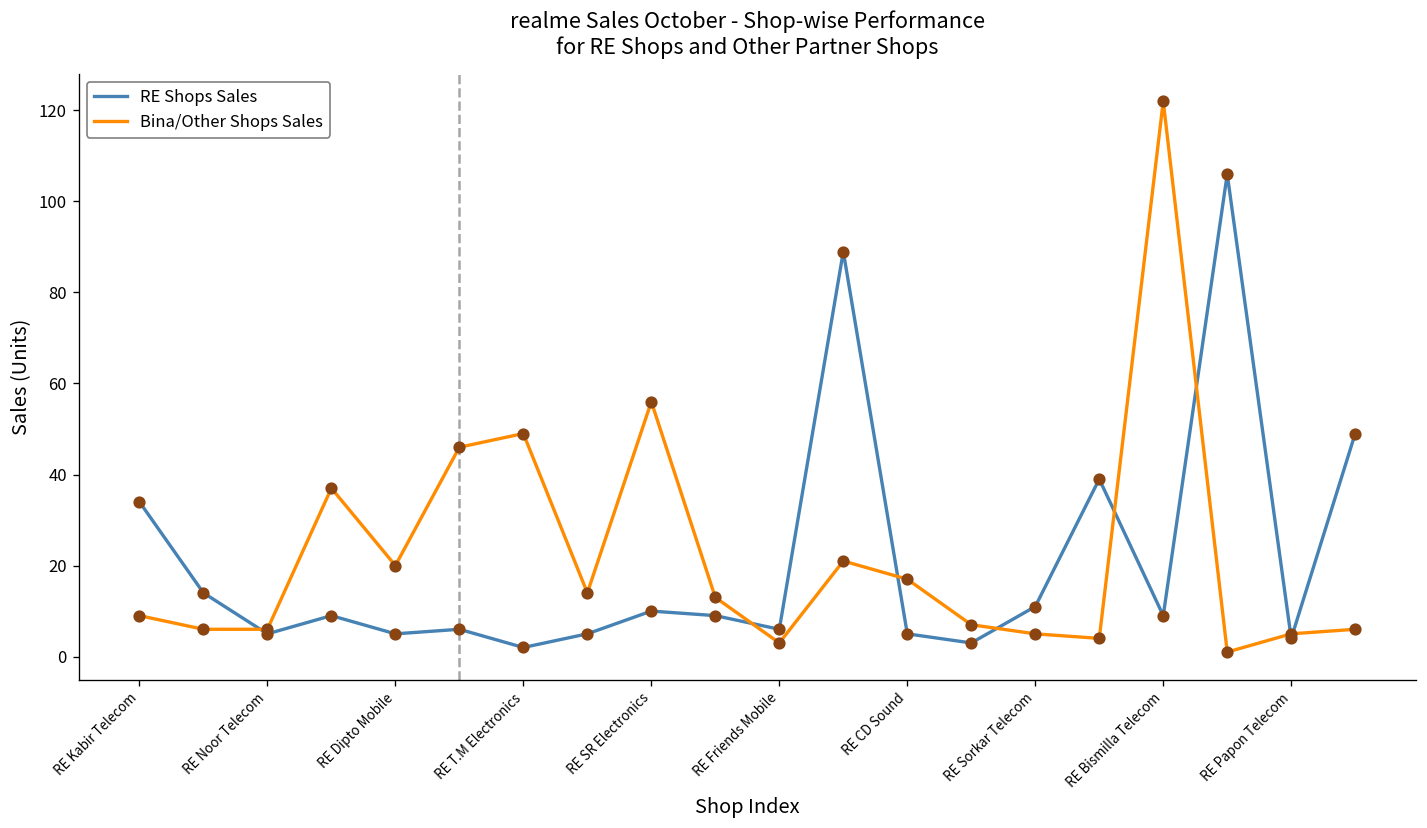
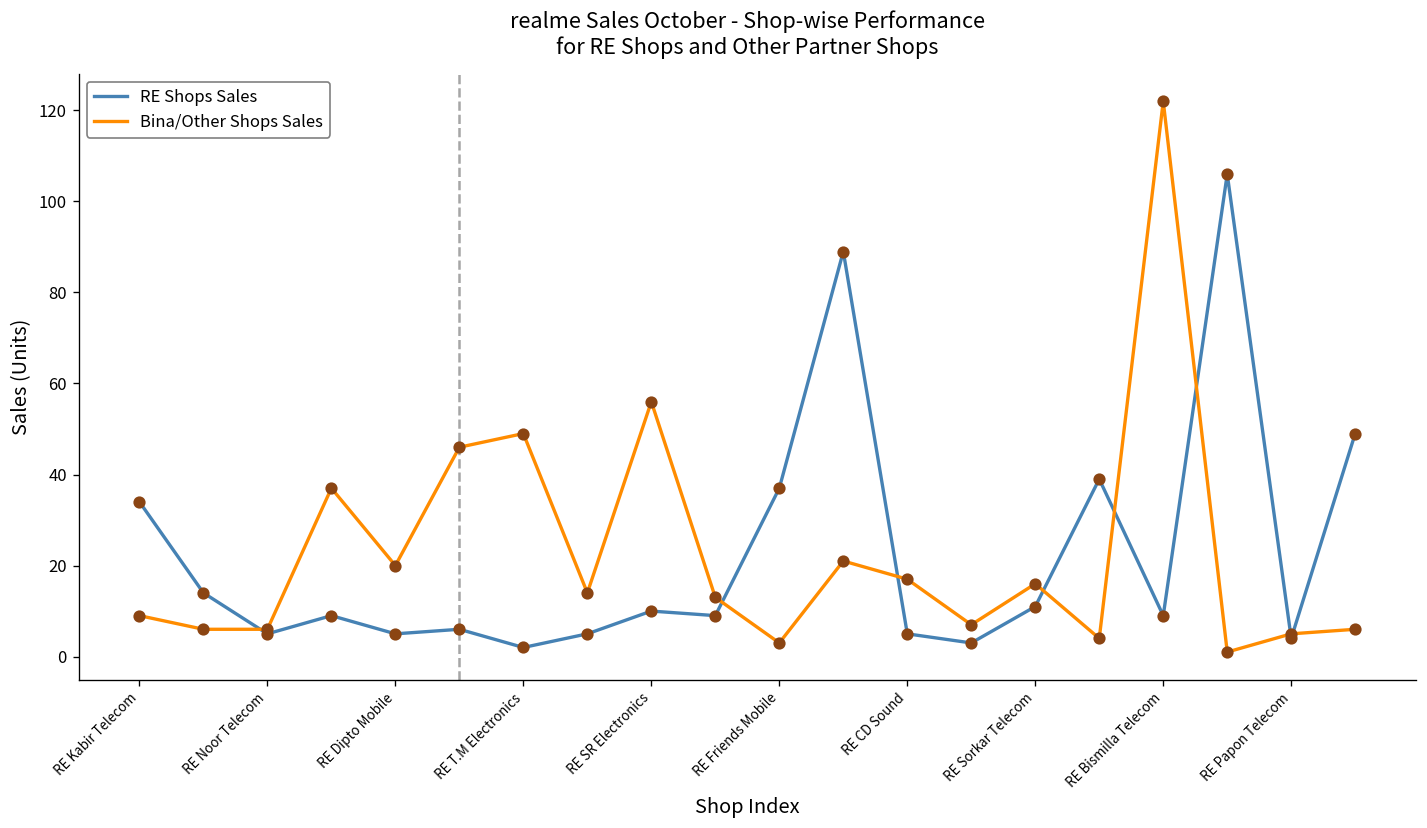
RE Shops Sales, RE Friends Mobile: 6 -> 37
Bina/Other Shops Sales, RE Sorkar Telecom: 5 -> 16
